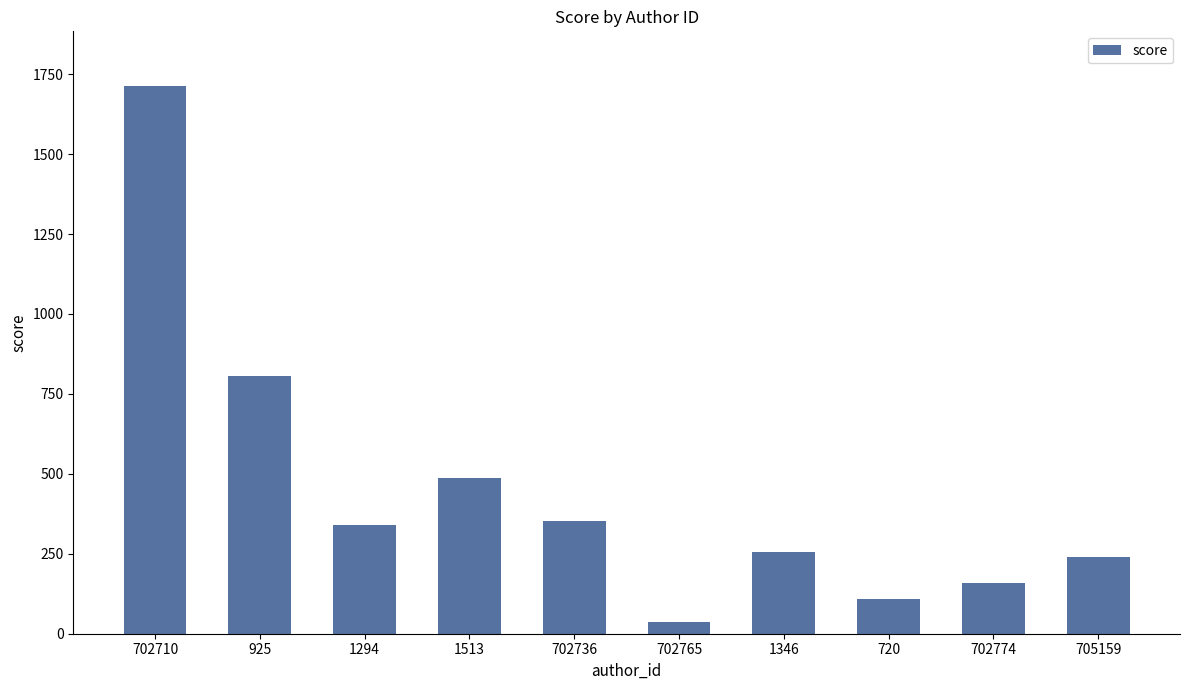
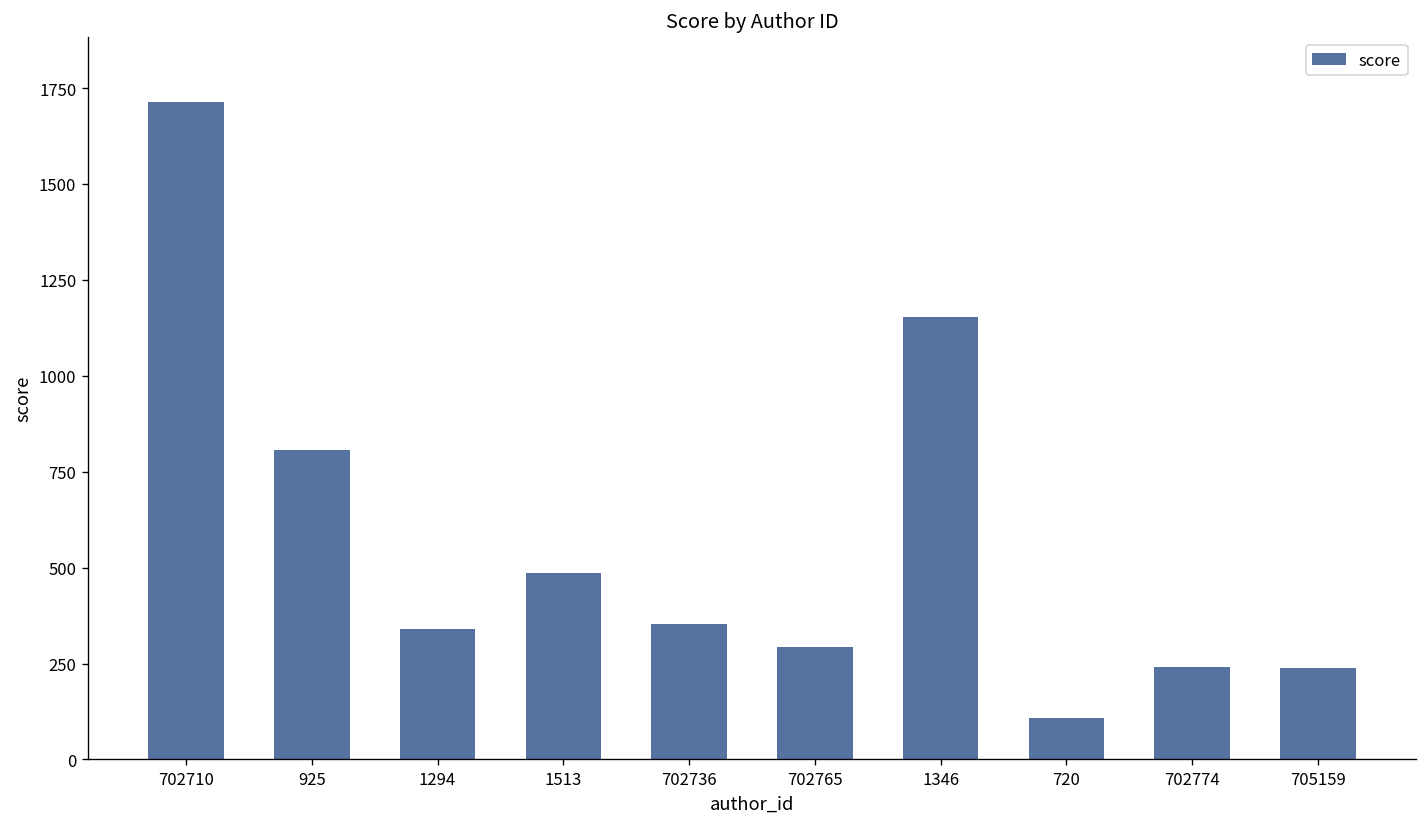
702765: 40 -> 290
1346: 260 -> 1150
702774: 160 -> 240
